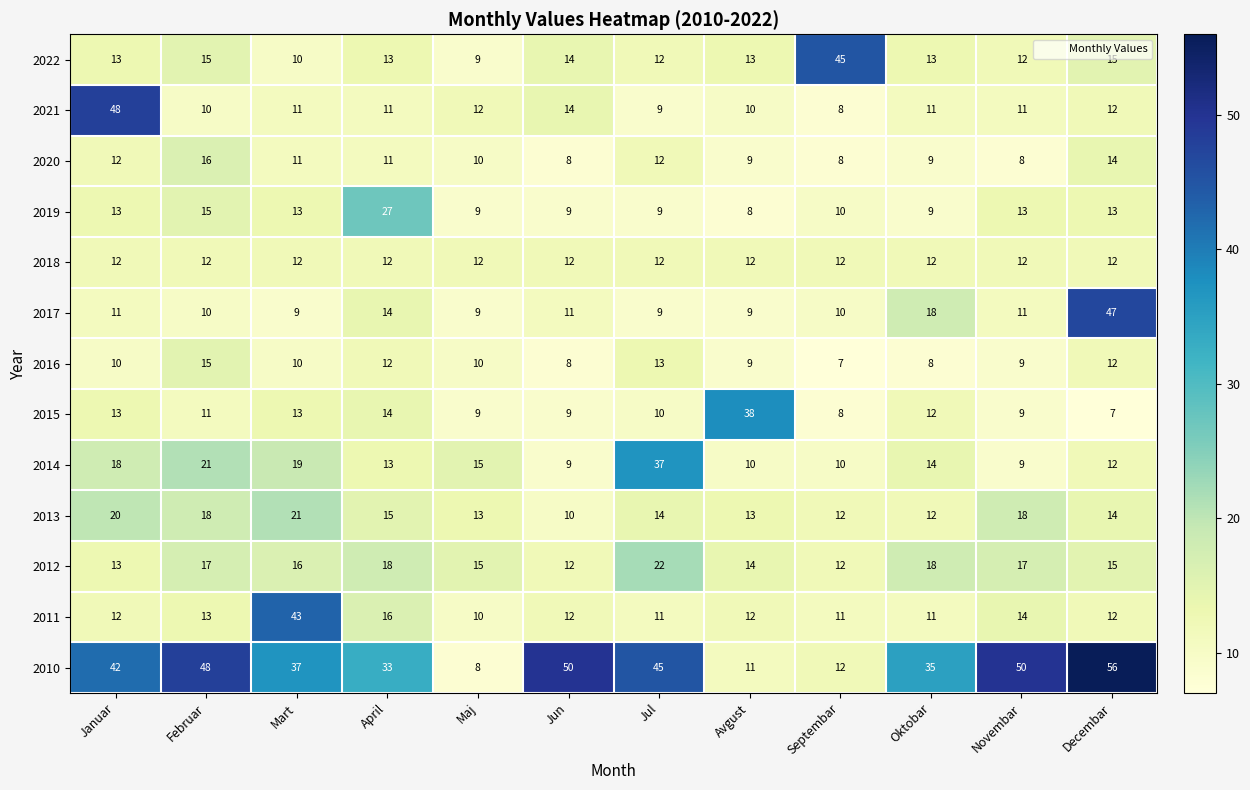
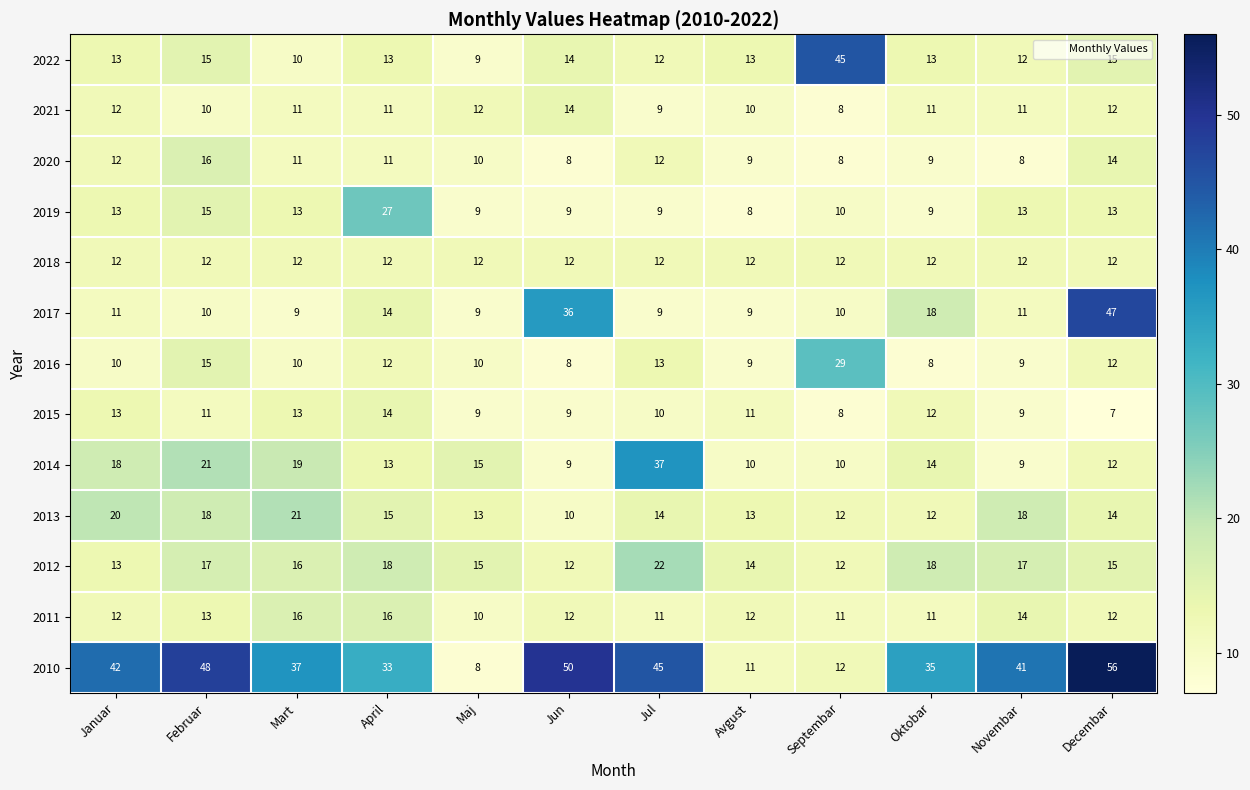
2021, Januar: 48 -> 12
2017, Jun: 11 -> 36
2016, Septembar: 7 -> 29
2015, Avgust: 38 -> 11
2011, Mart: 43 -> 16
2010, Novembar: 50 -> 41
